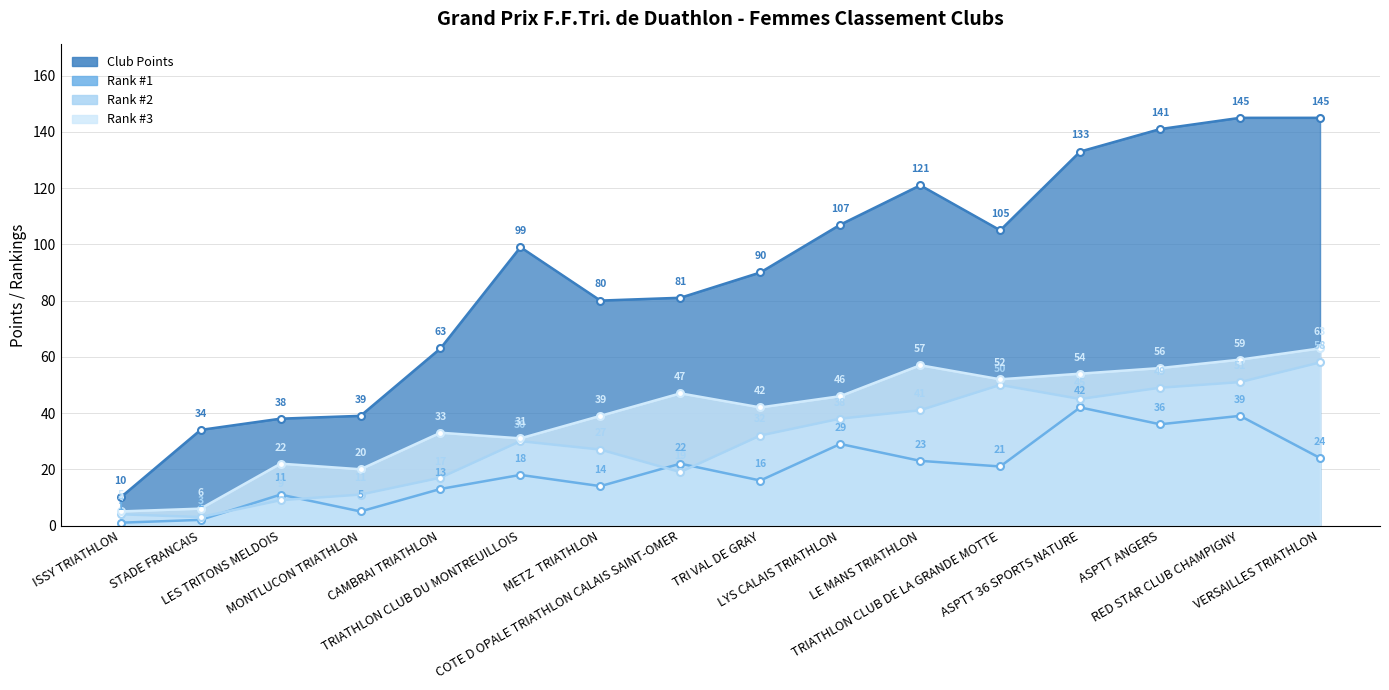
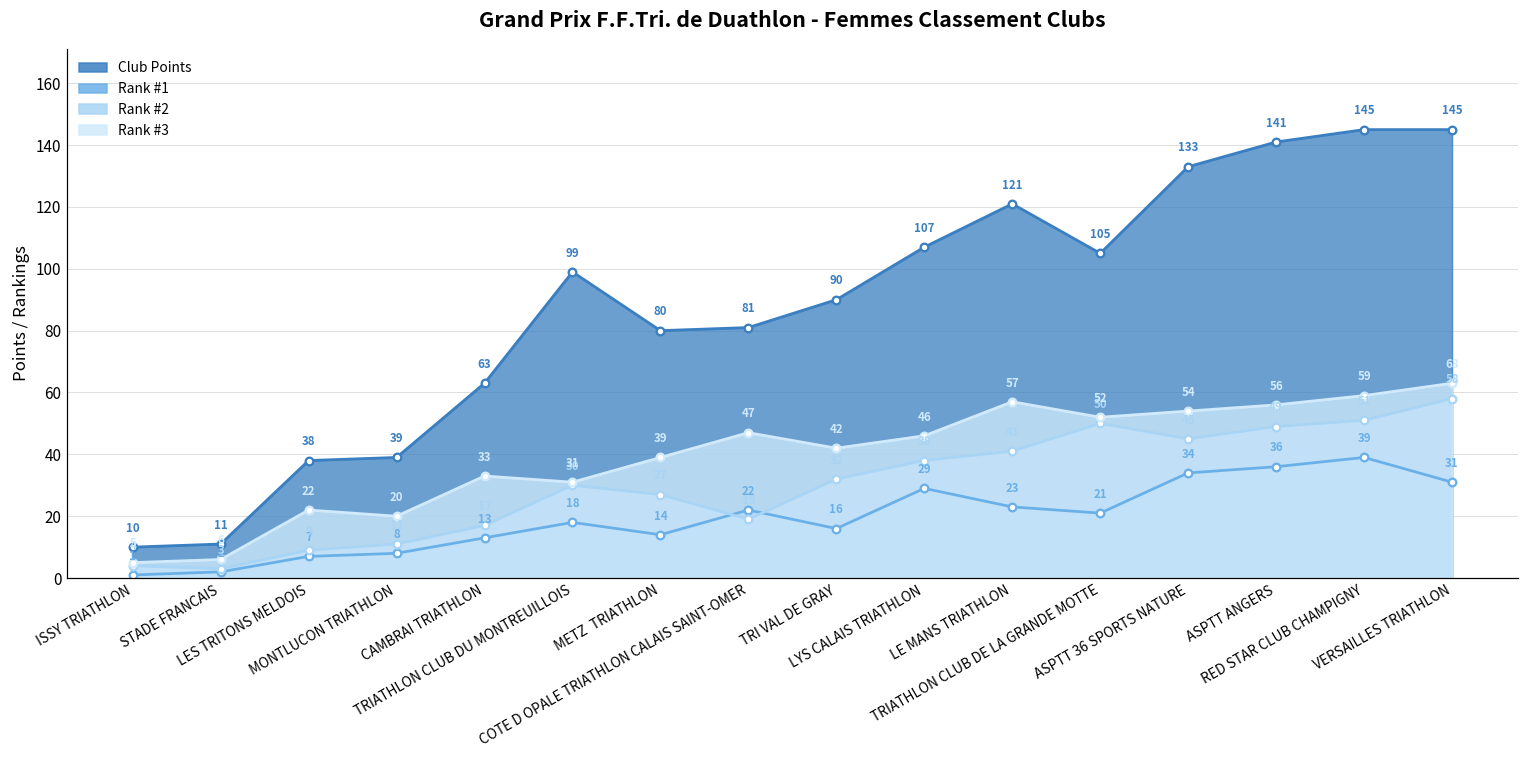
Club Points, STADE FRANCAIS: 34 -> 11
Rank #1, LES TRITONS MELDOIS: 11 -> 7
Rank #1, MONTLUCON TRIATHLON: 5 -> 8
Rank #1, ASPTT 36 SPORTS NATURE: 42 -> 34
Rank #1, VERSAILLES TRIATHLON: 24 -> 31
